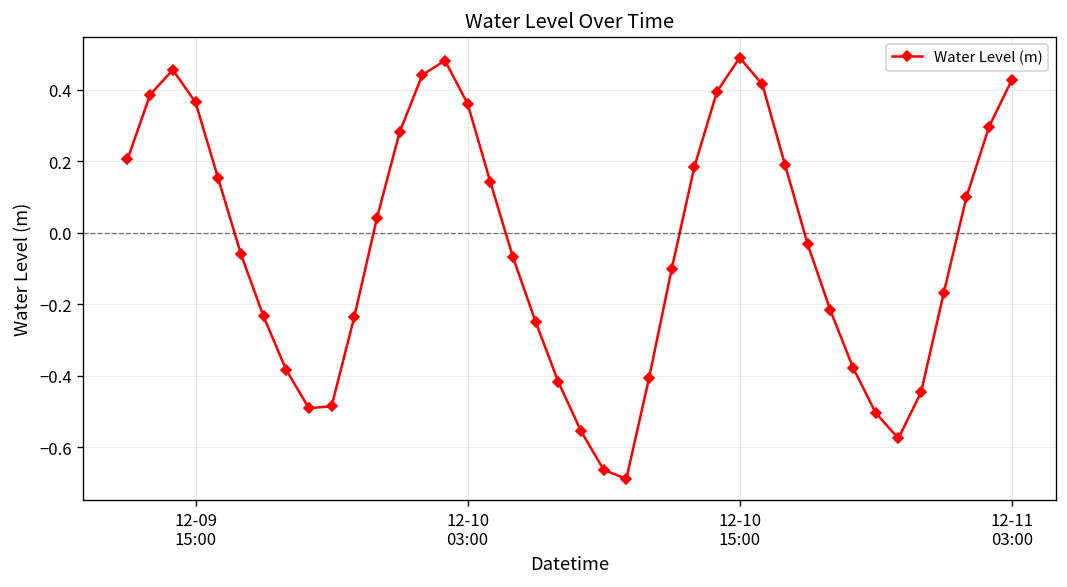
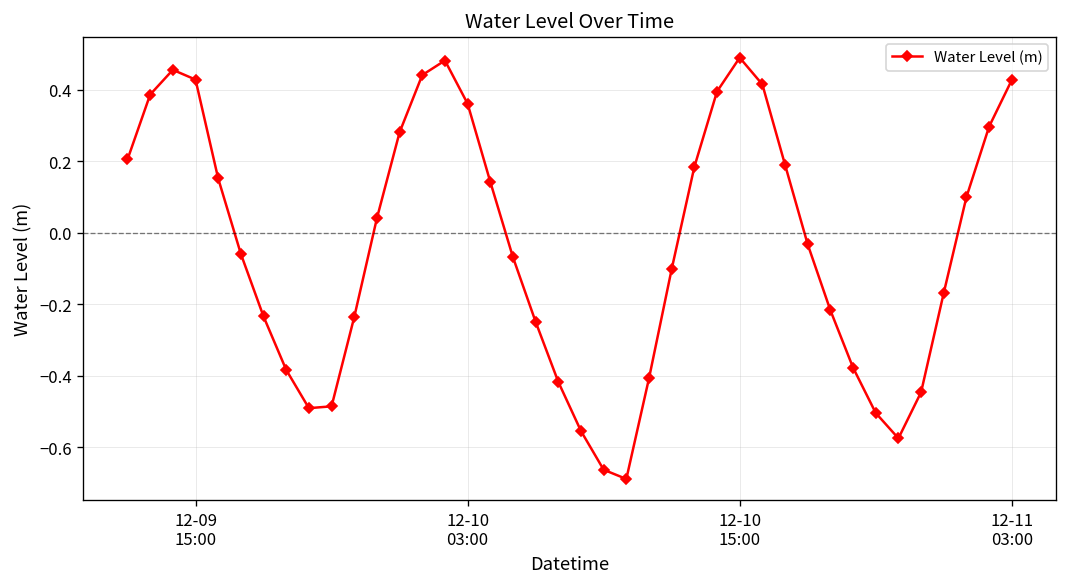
12-09 15:00: 0.36 -> 0.43
